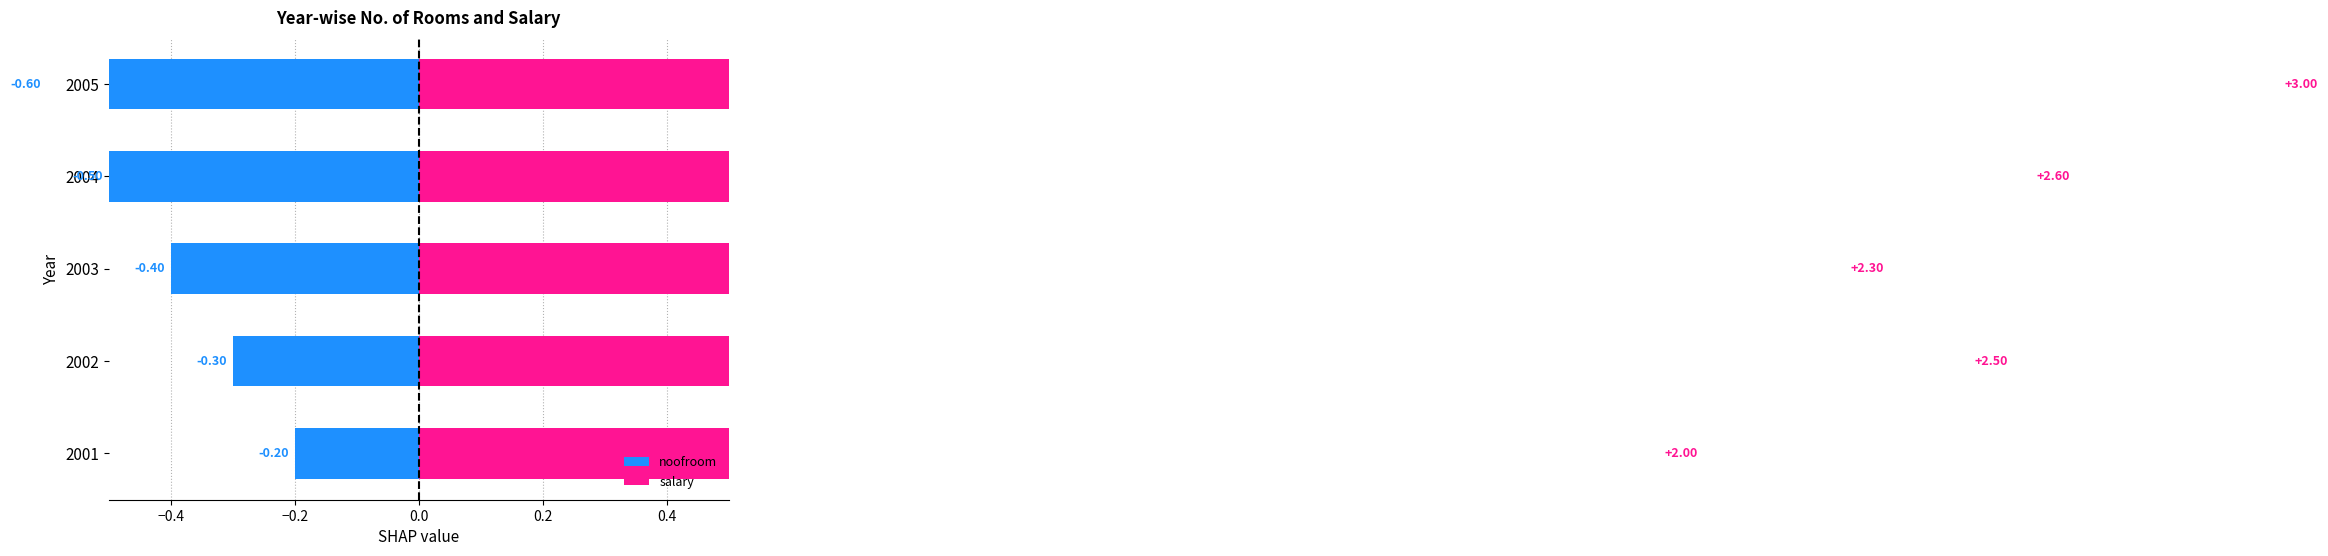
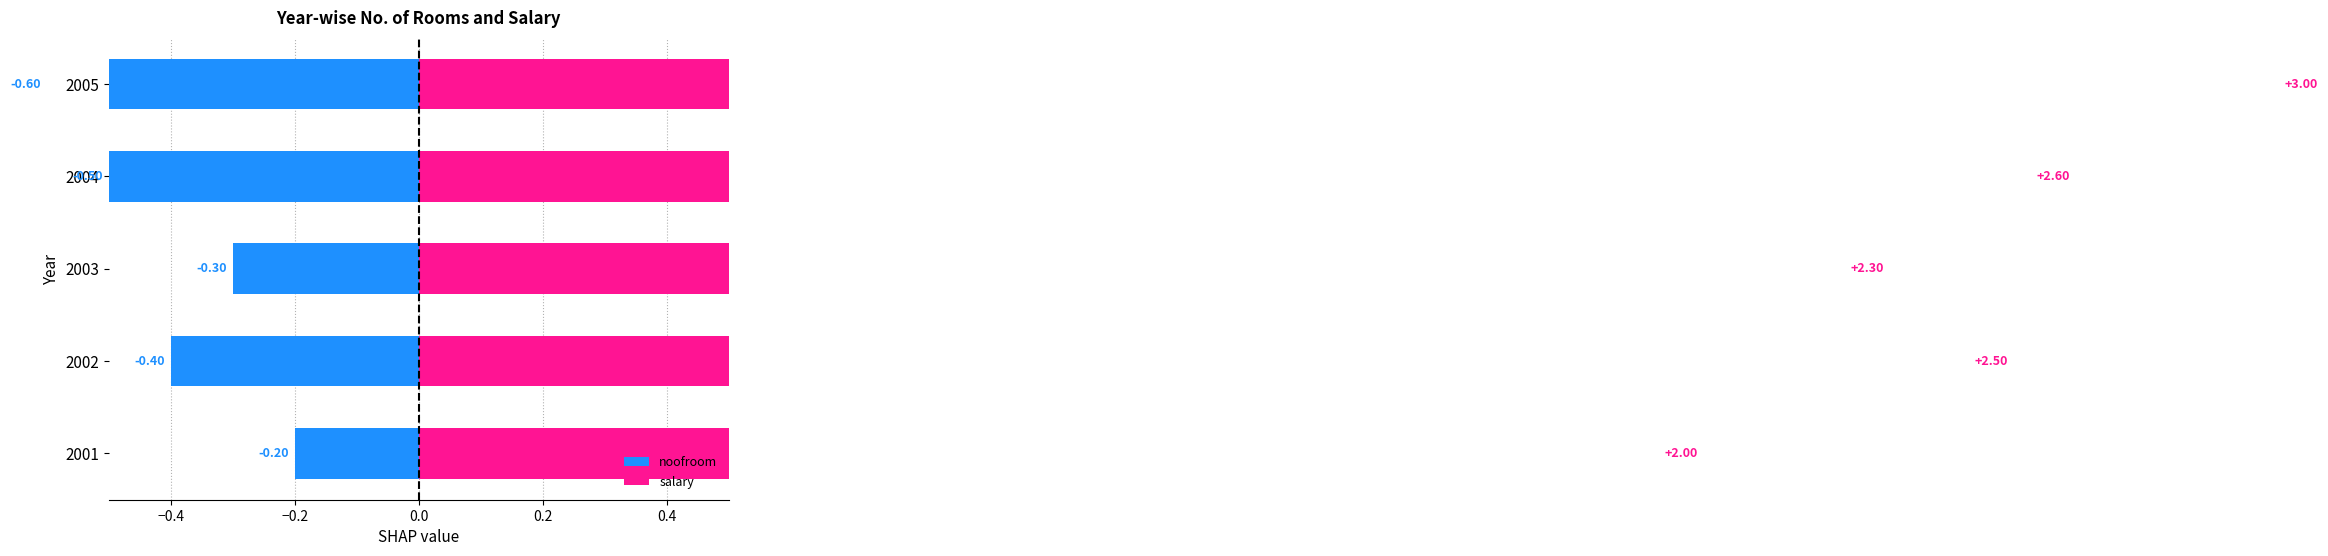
noofroom, 2003: -0.40 -> -0.30
noofroom, 2002: -0.30 -> -0.40
